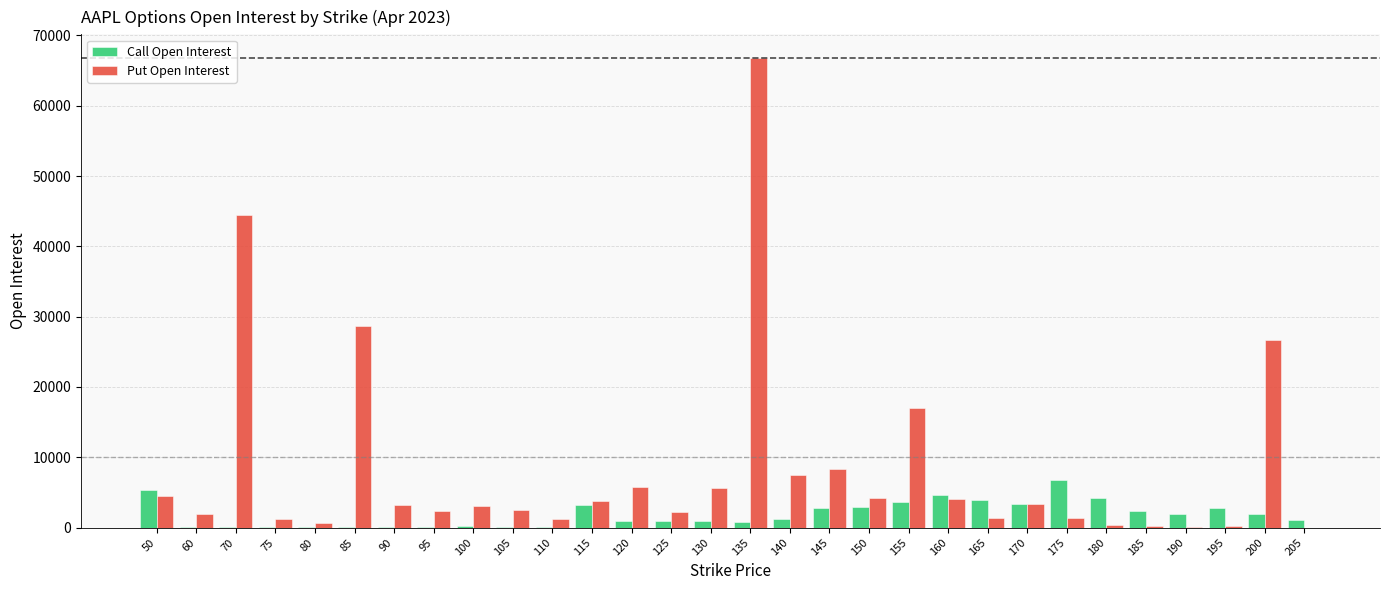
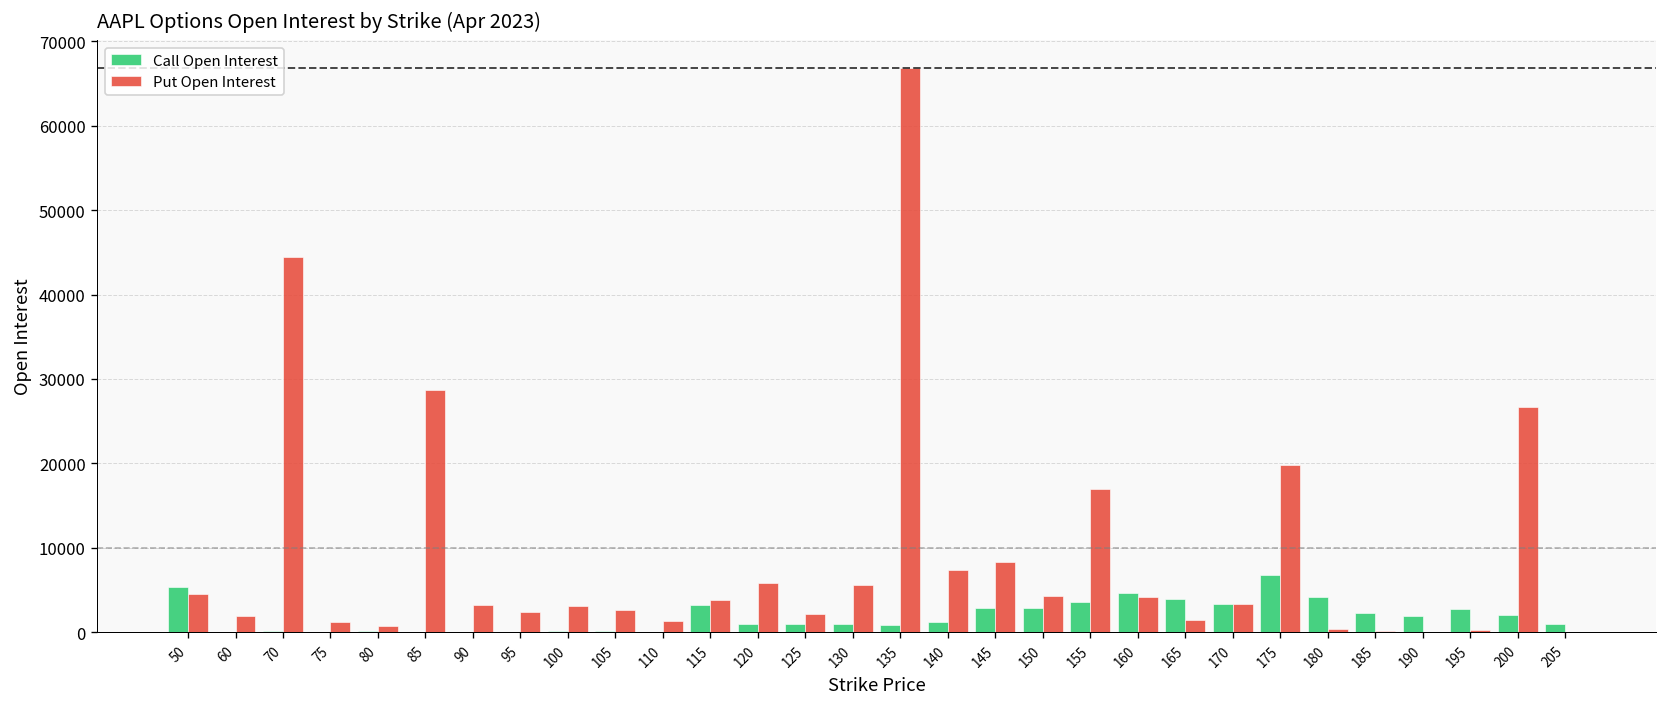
Put Open Interest, 175: 1000 -> 20000
